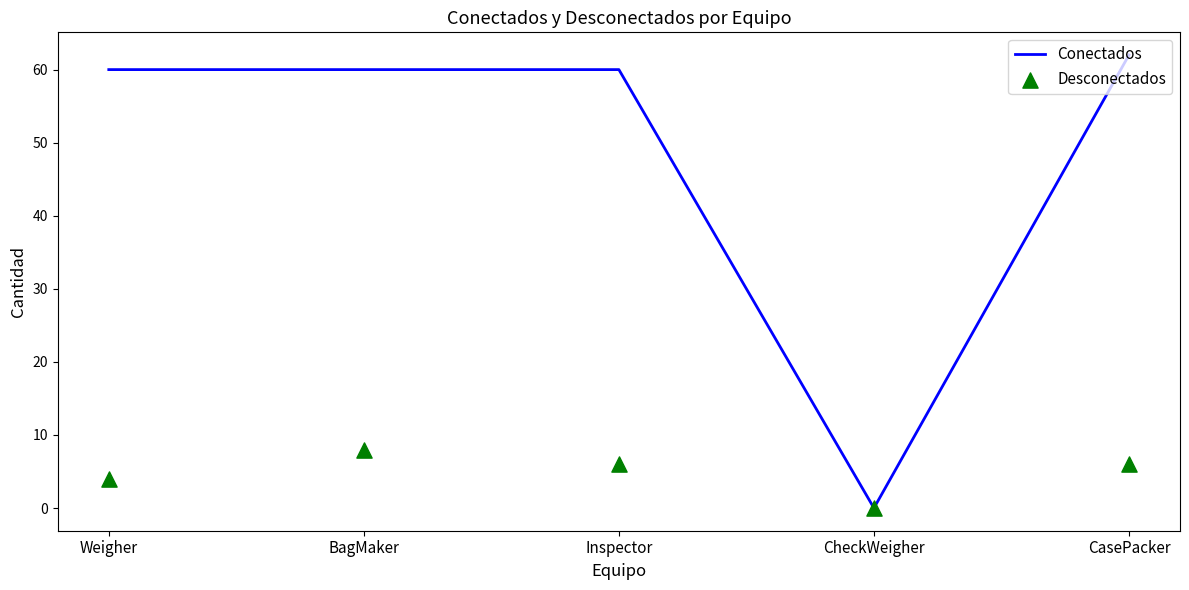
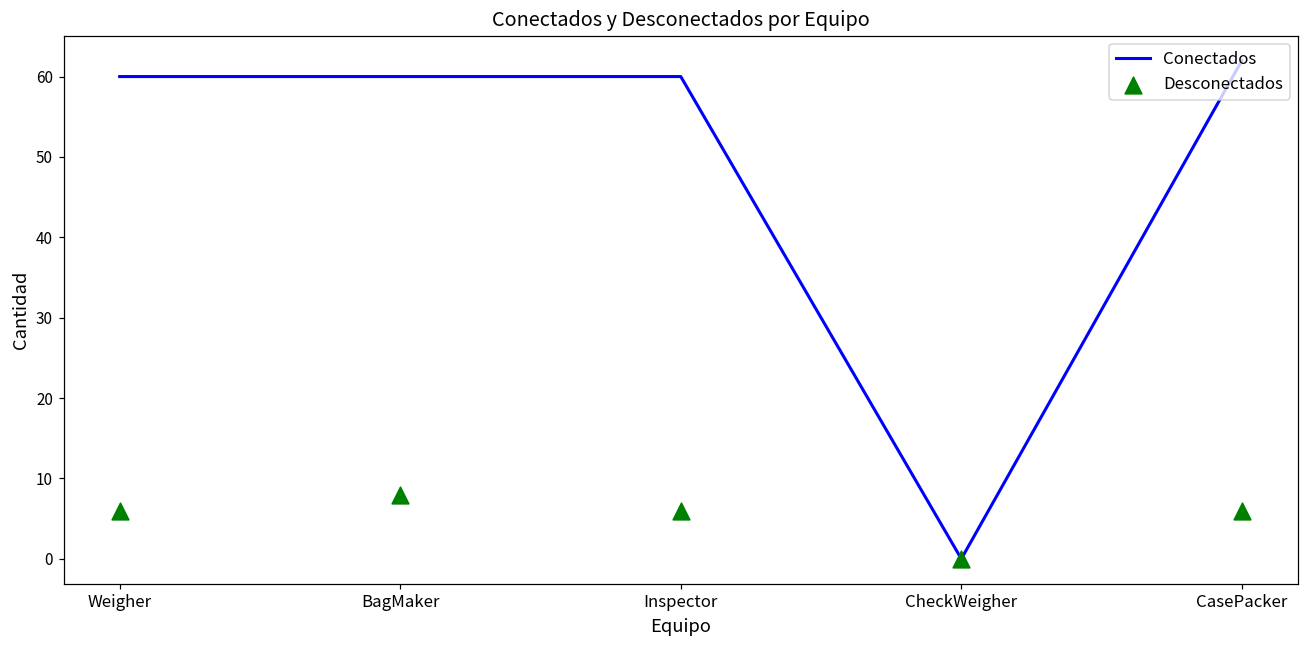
Desconectados, Weigher: 4 -> 6
